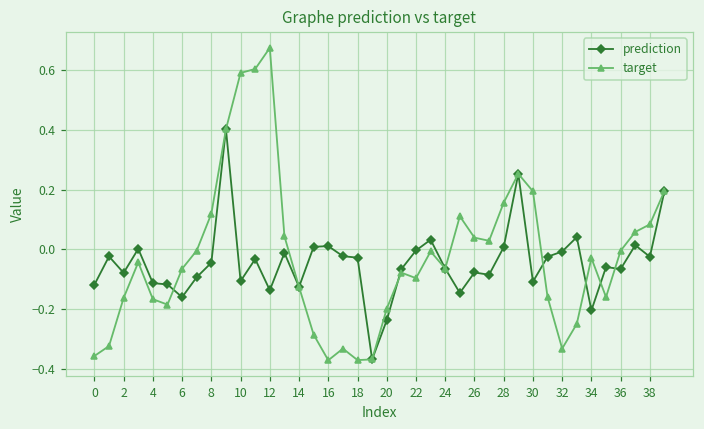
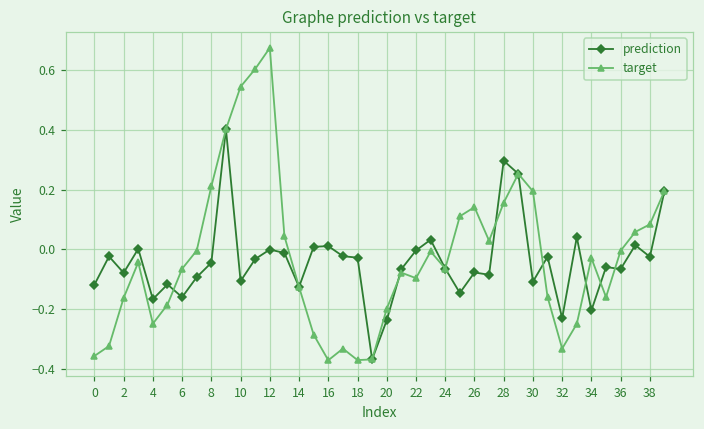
prediction, 4: -0.11 -> -0.17
target, 4: -0.17 -> -0.25
target, 8: 0.12 -> 0.21
target, 10: 0.59 -> 0.54
prediction, 12: -0.14 -> 0.00
target, 26: 0.04 -> 0.14
prediction, 28: 0.01 -> 0.30
prediction, 32: -0.01 -> -0.23
